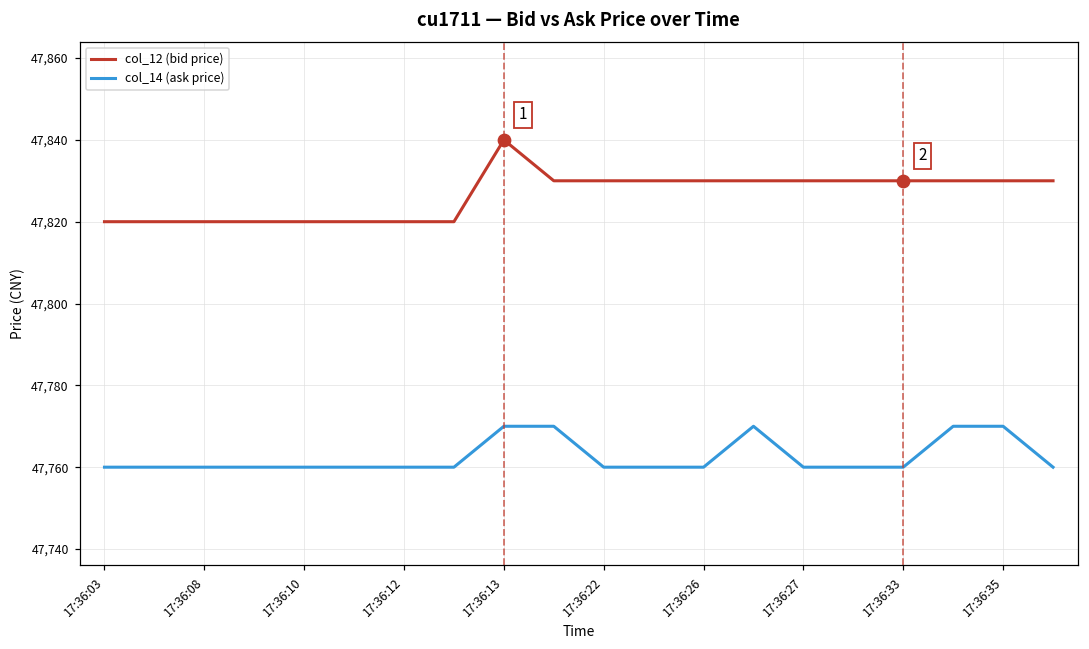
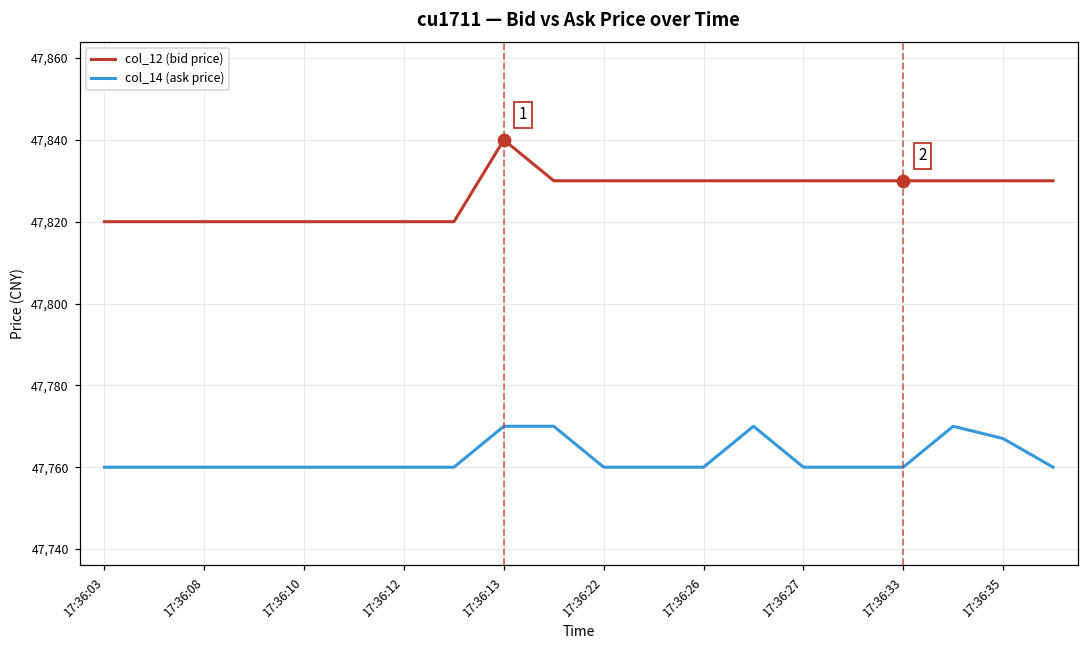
col_14 (ask price), 17:36:35: 47,770 -> 47,767
